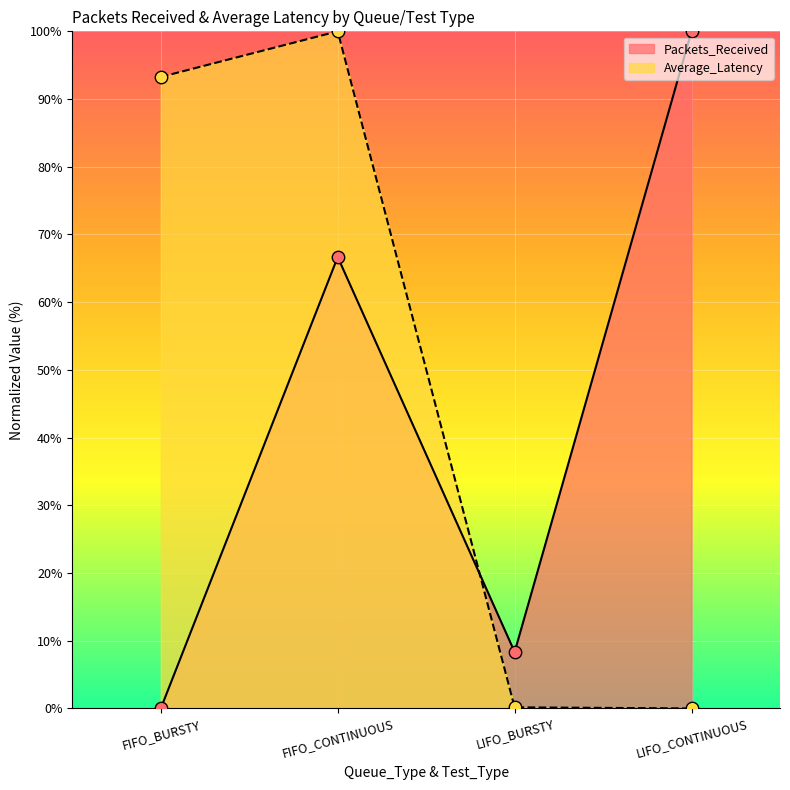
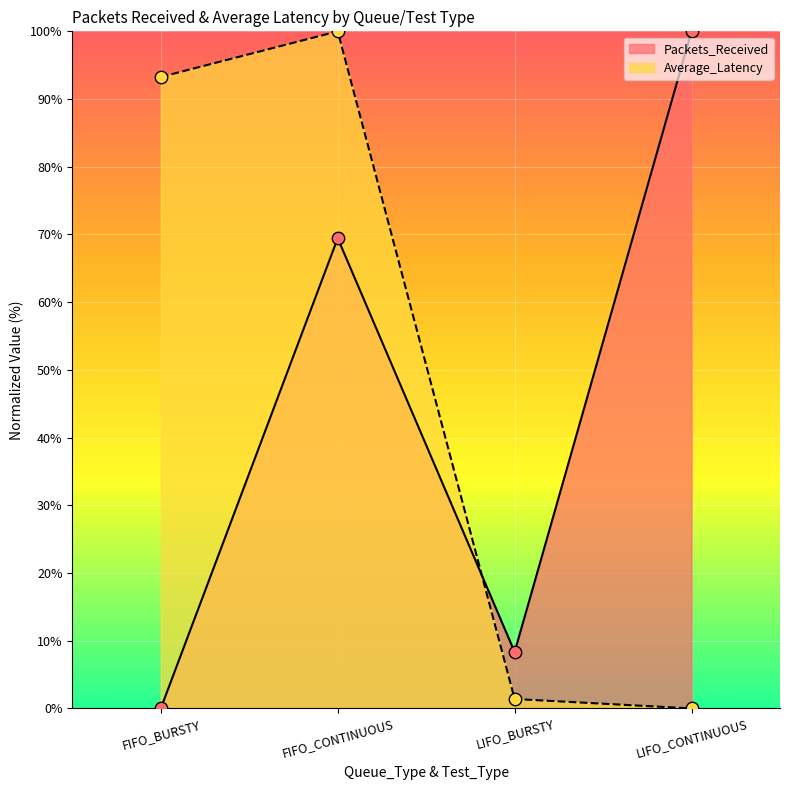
Packets_Received, FIFO_CONTINUOUS: 67% -> 69%
Average_Latency, LIFO_BURSTY: 0% -> 1%
